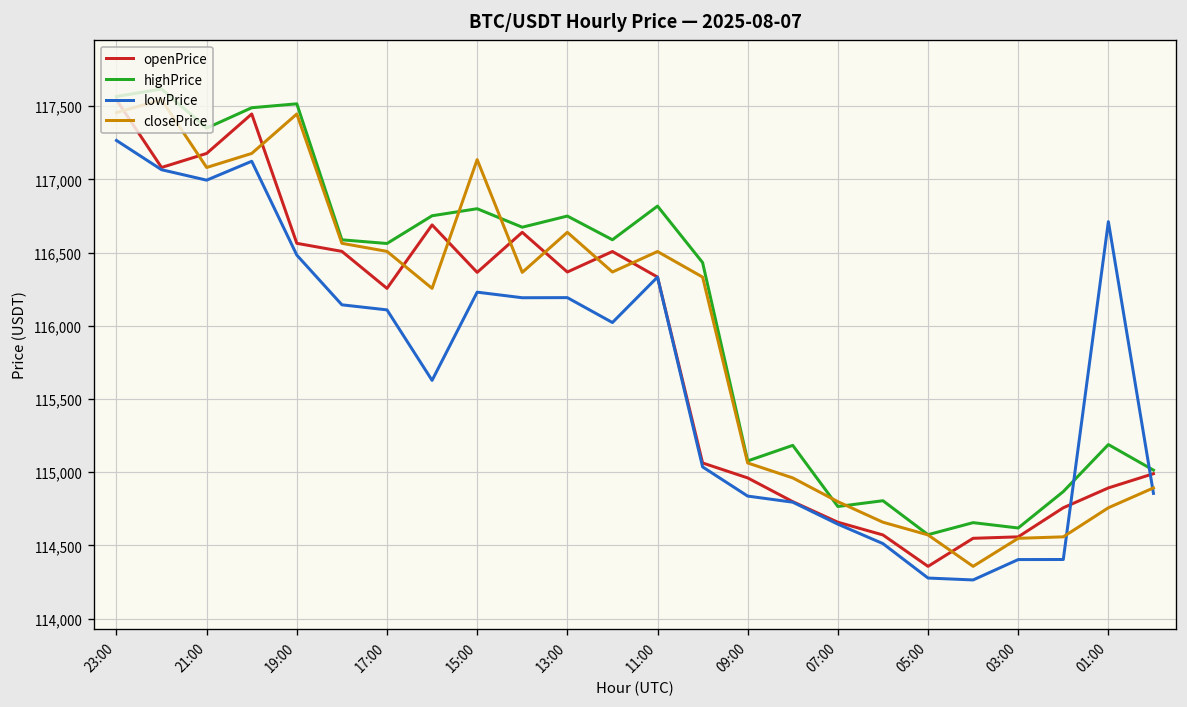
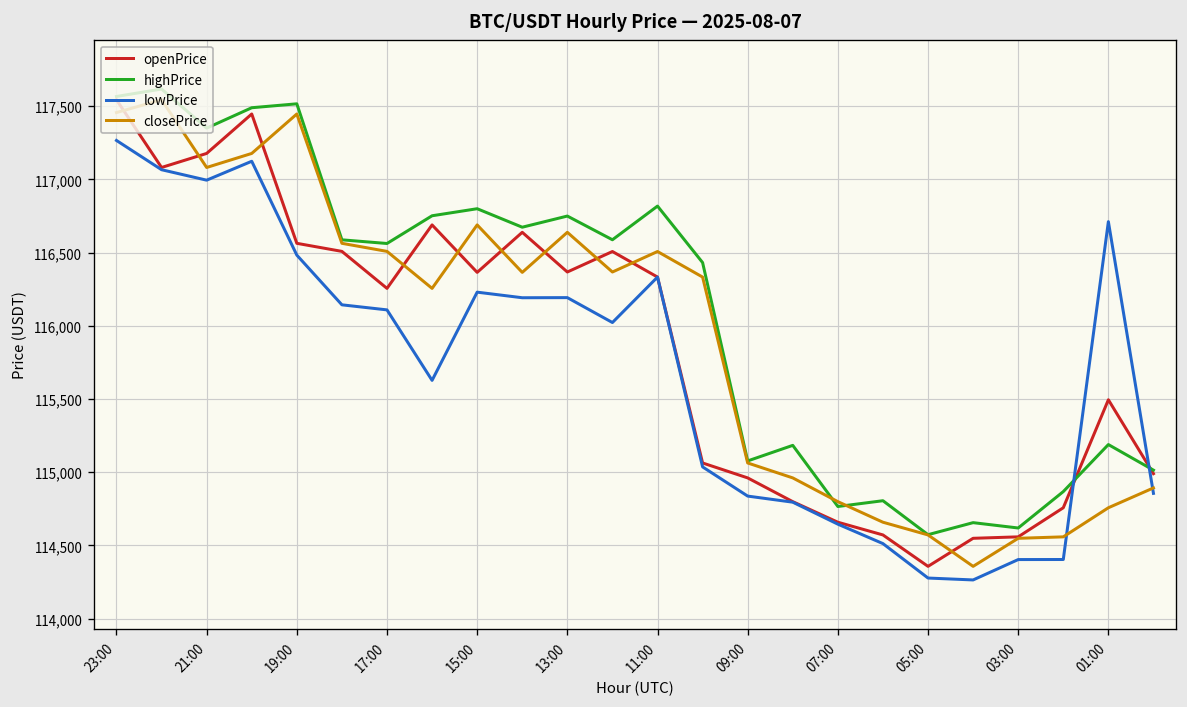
closePrice, 15:00: 117,140 -> 116,690
openPrice, 01:00: 114,890 -> 115,500
